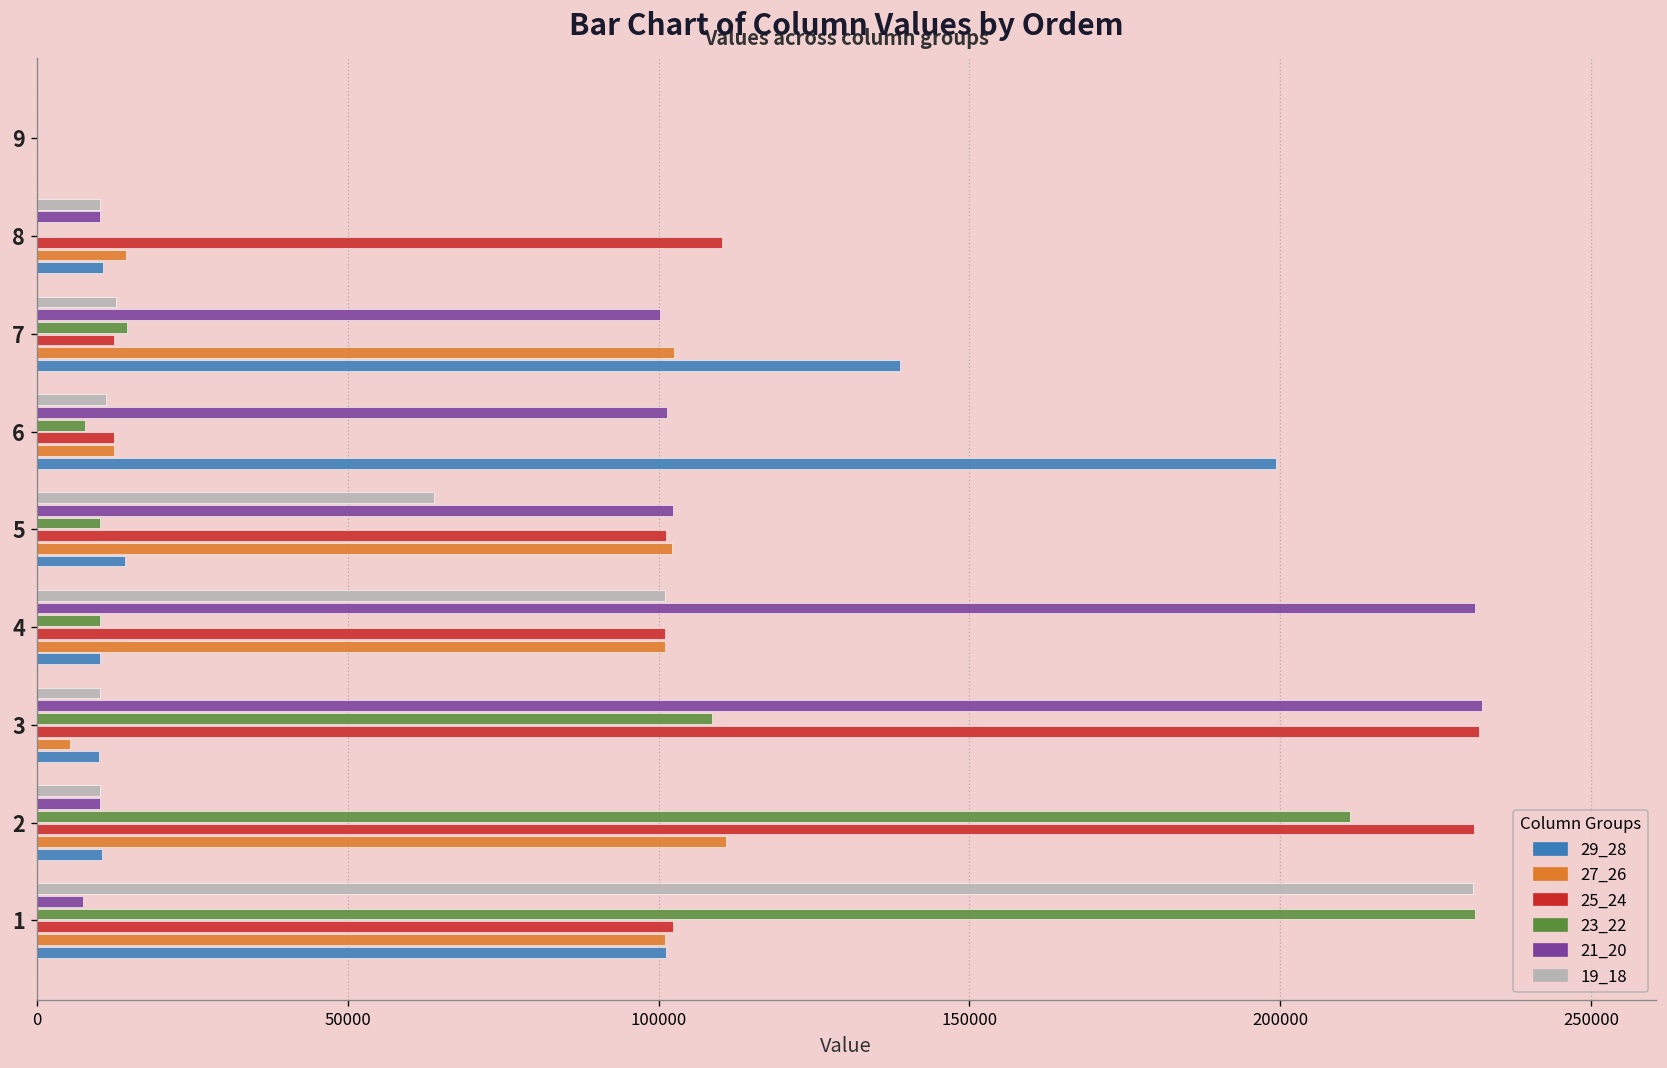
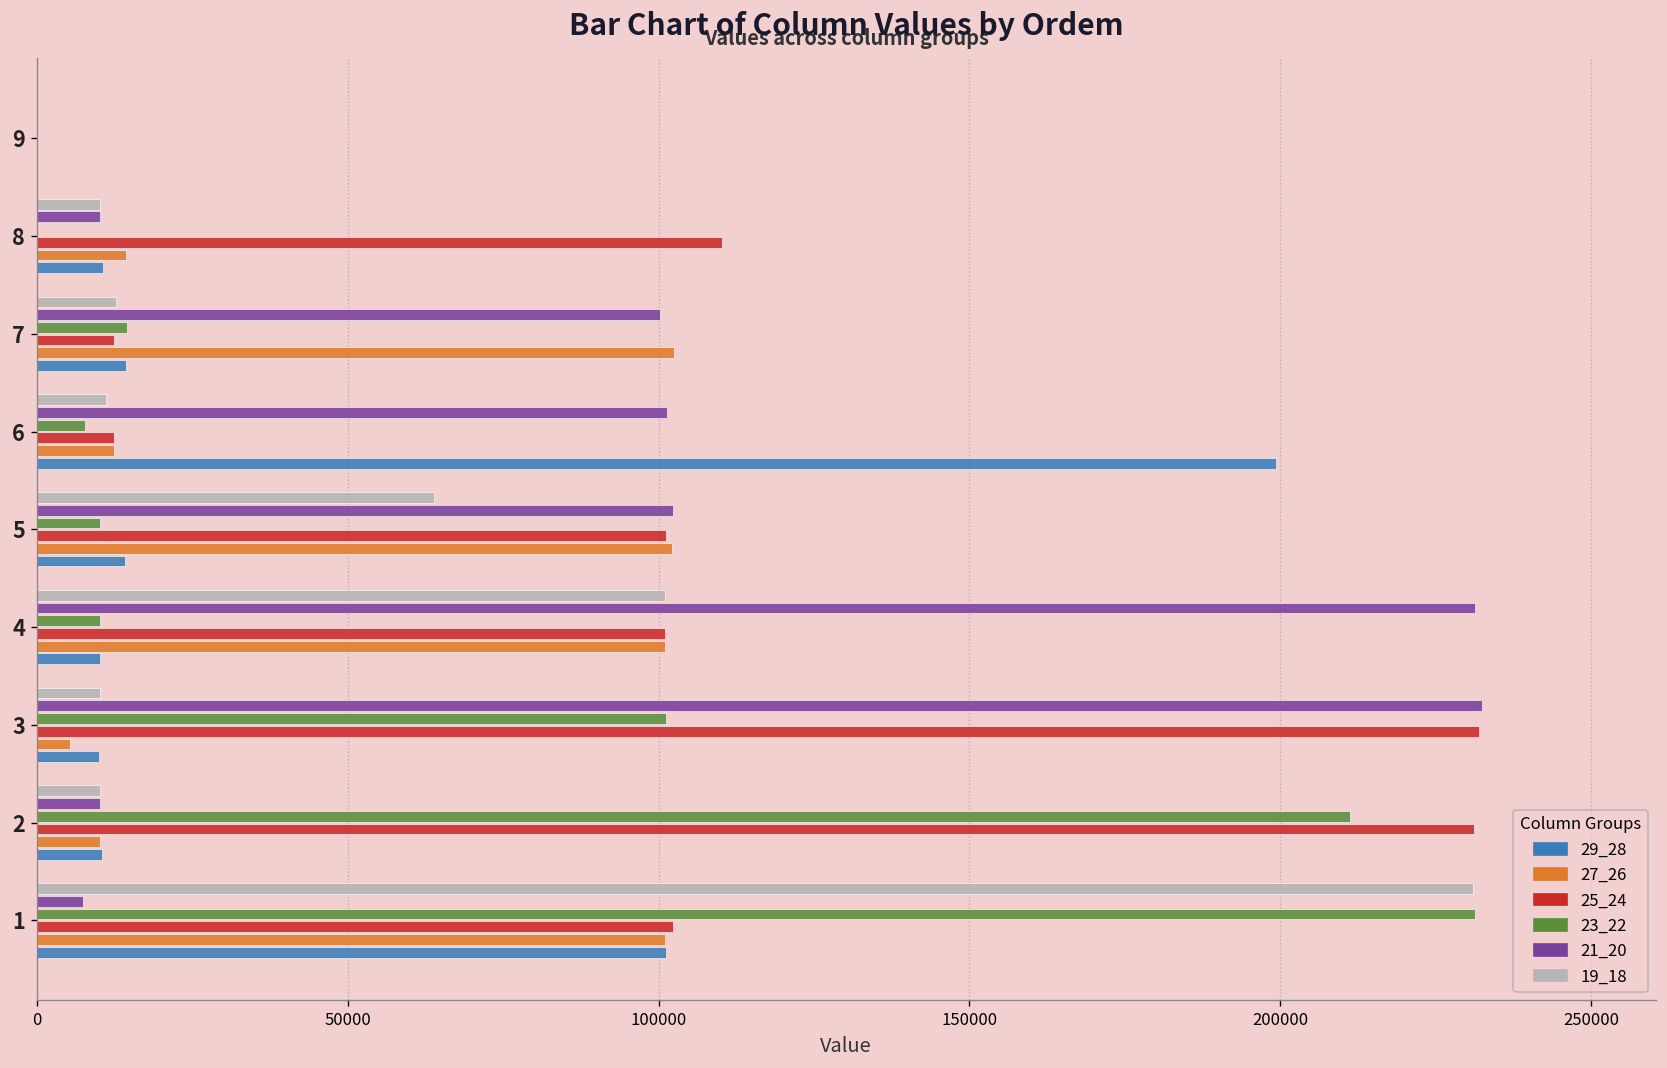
29_28, 7: 139000 -> 14000
23_22, 3: 109000 -> 101000
27_26, 2: 111000 -> 10000
